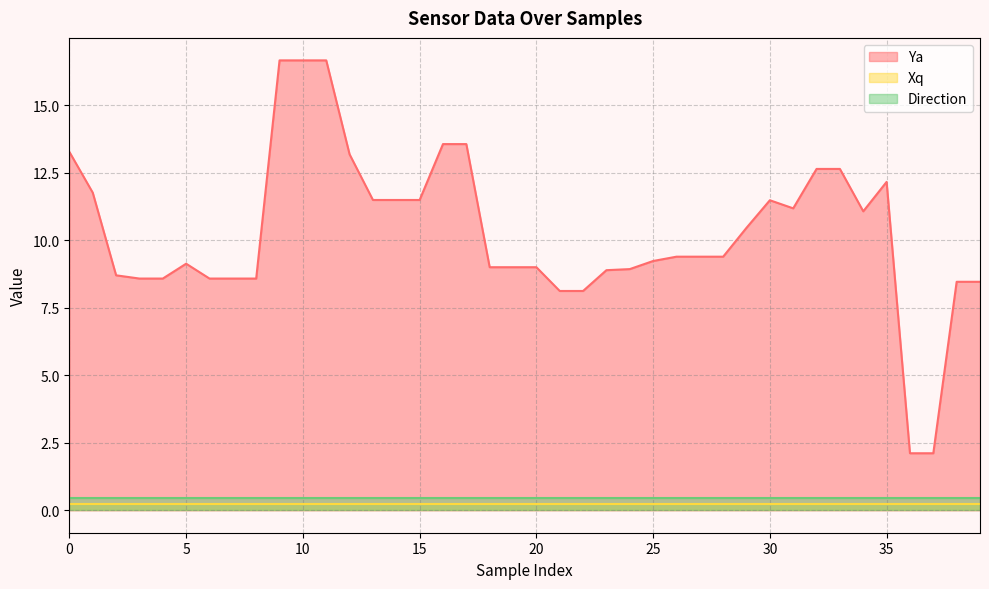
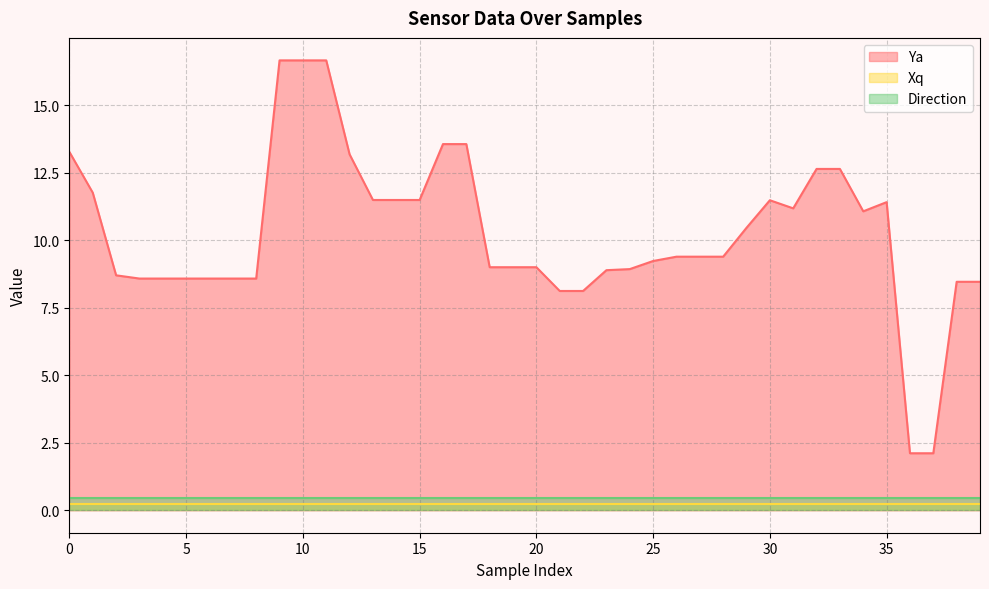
Ya, 5: 9.1 -> 8.6
Ya, 35: 12.2 -> 11.4
